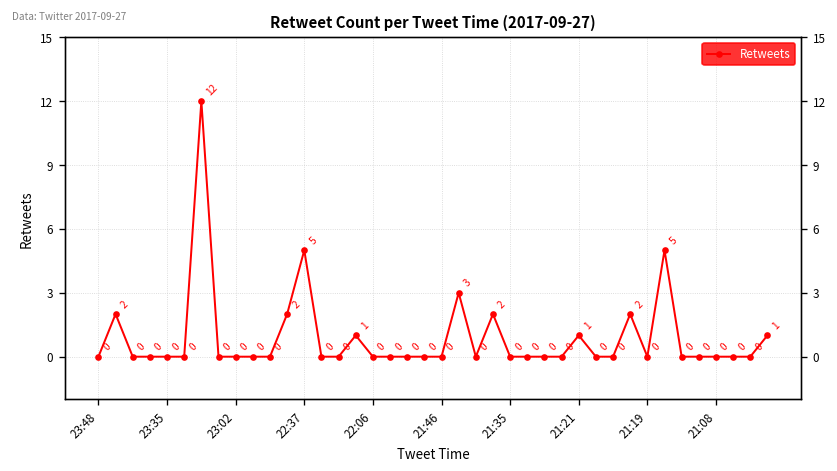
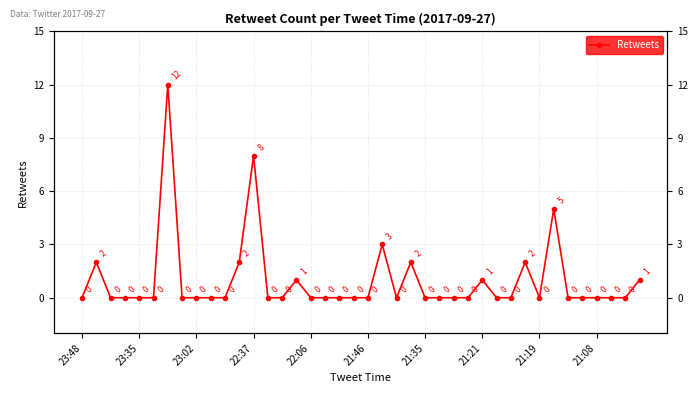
22:37: 5 -> 8
